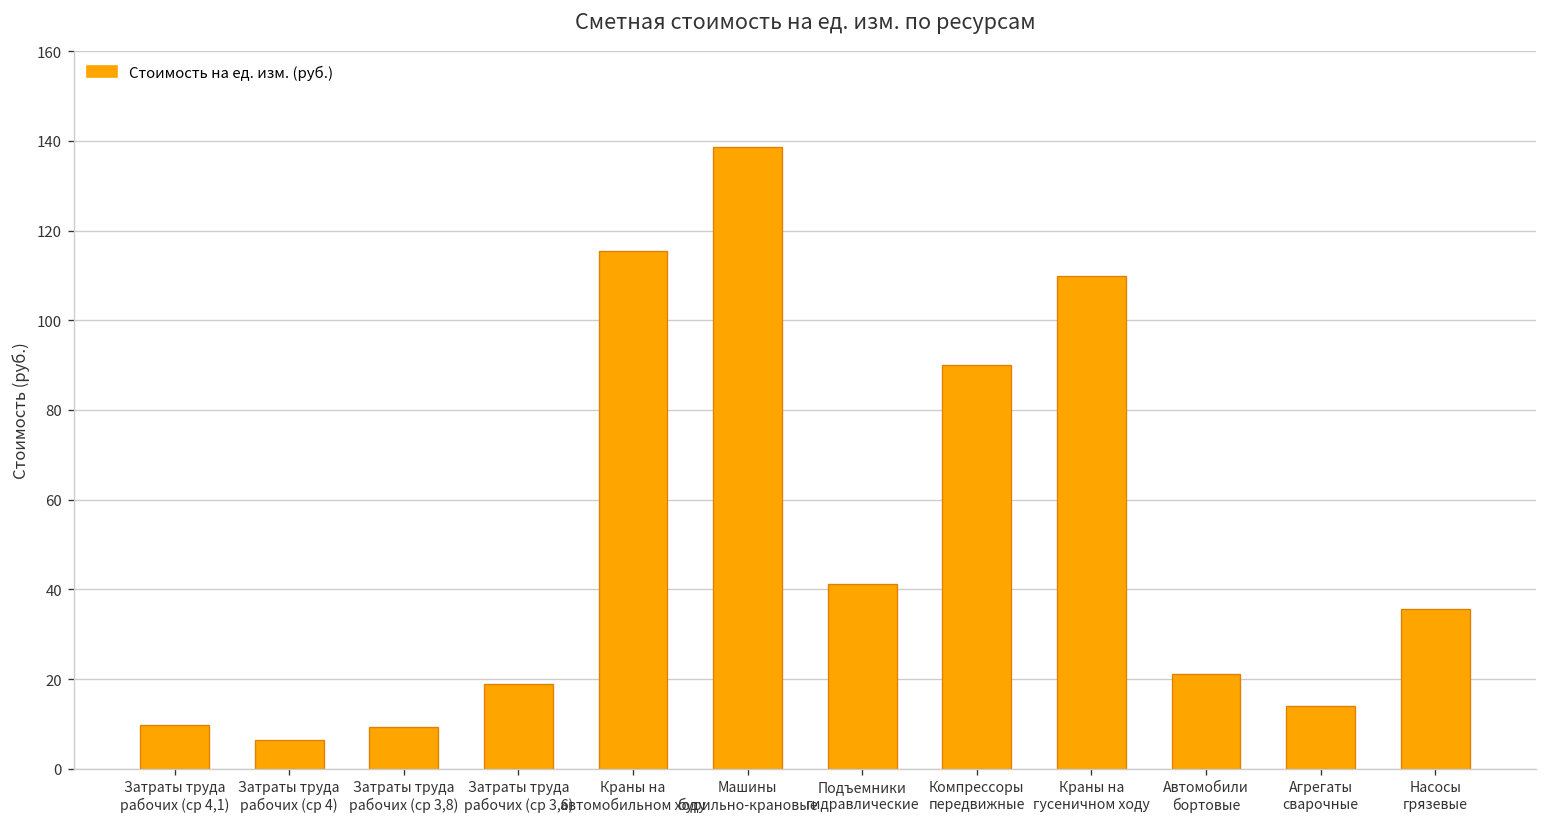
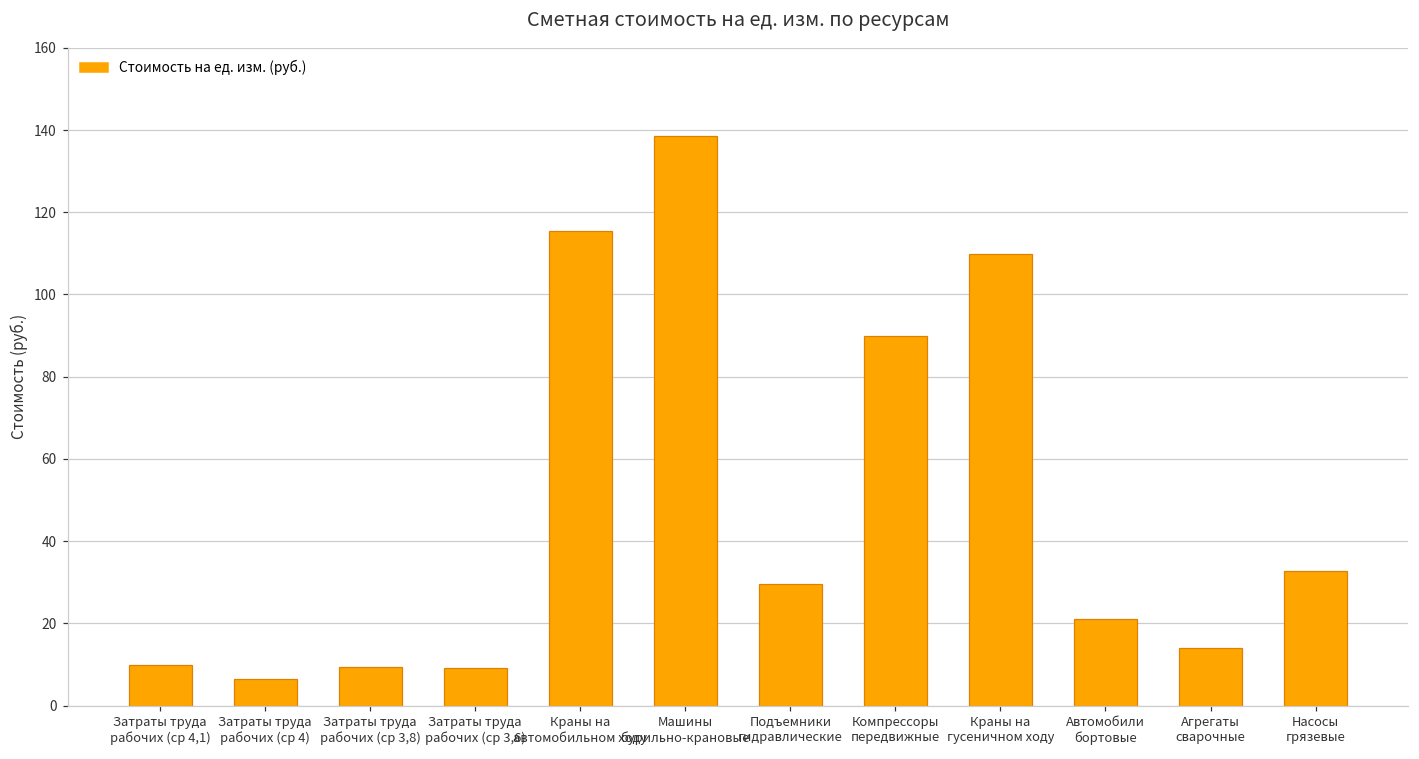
Затраты труда рабочих (ср 3,6): 19 -> 9
Подъемники гидравлические: 41 -> 30
Насосы грязевые: 36 -> 33
